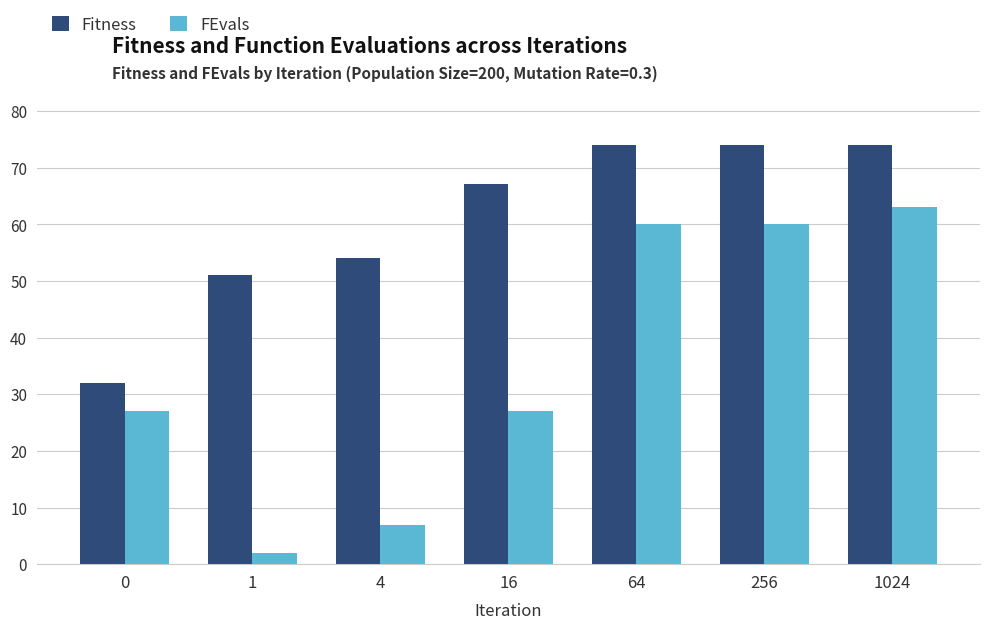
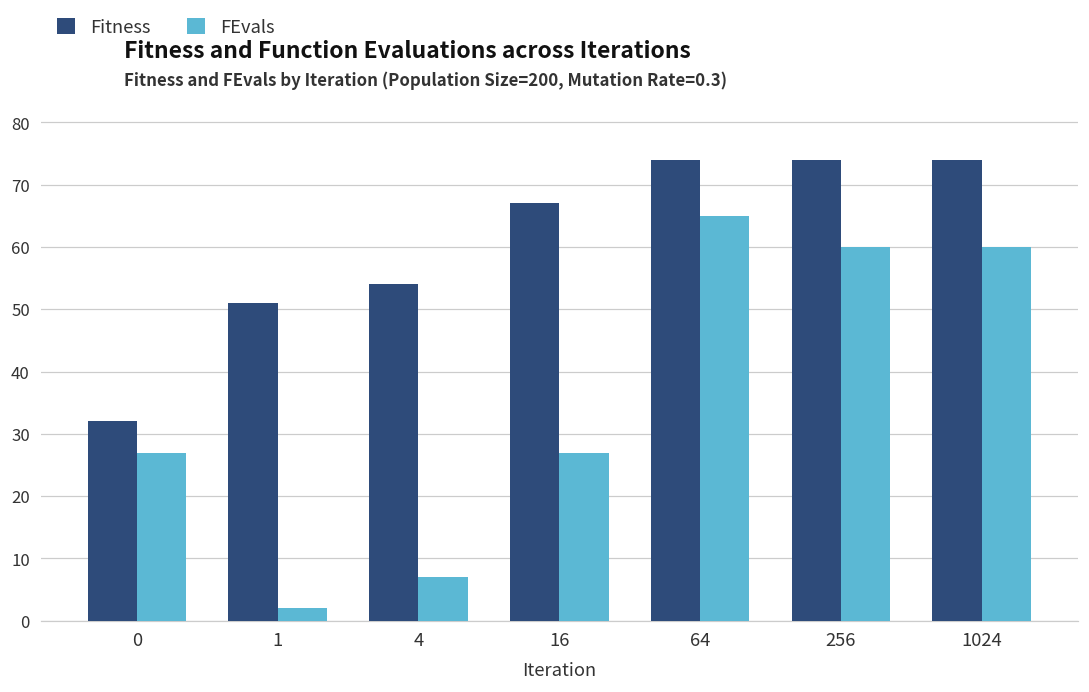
FEvals, 64: 60 -> 65
FEvals, 1024: 63 -> 60
